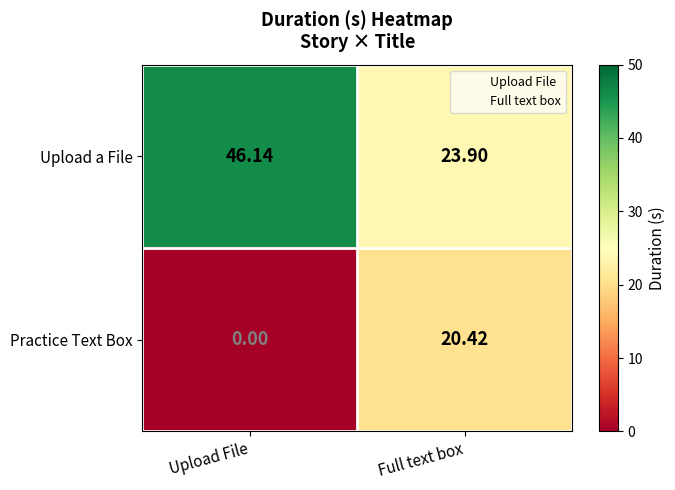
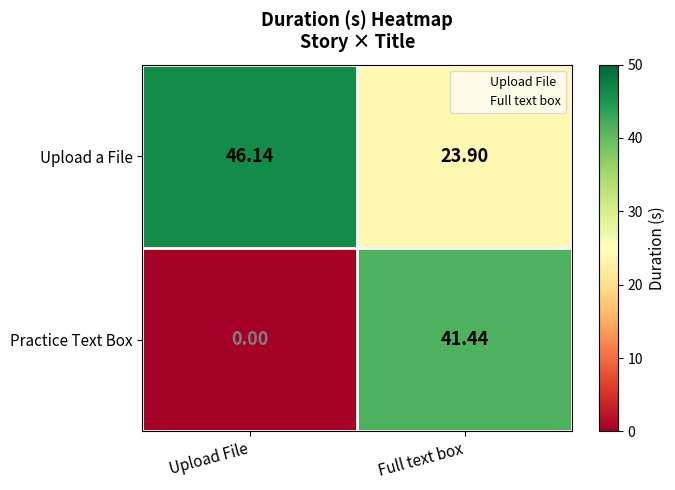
Practice Text Box, Full text box: 20.42 -> 41.44
